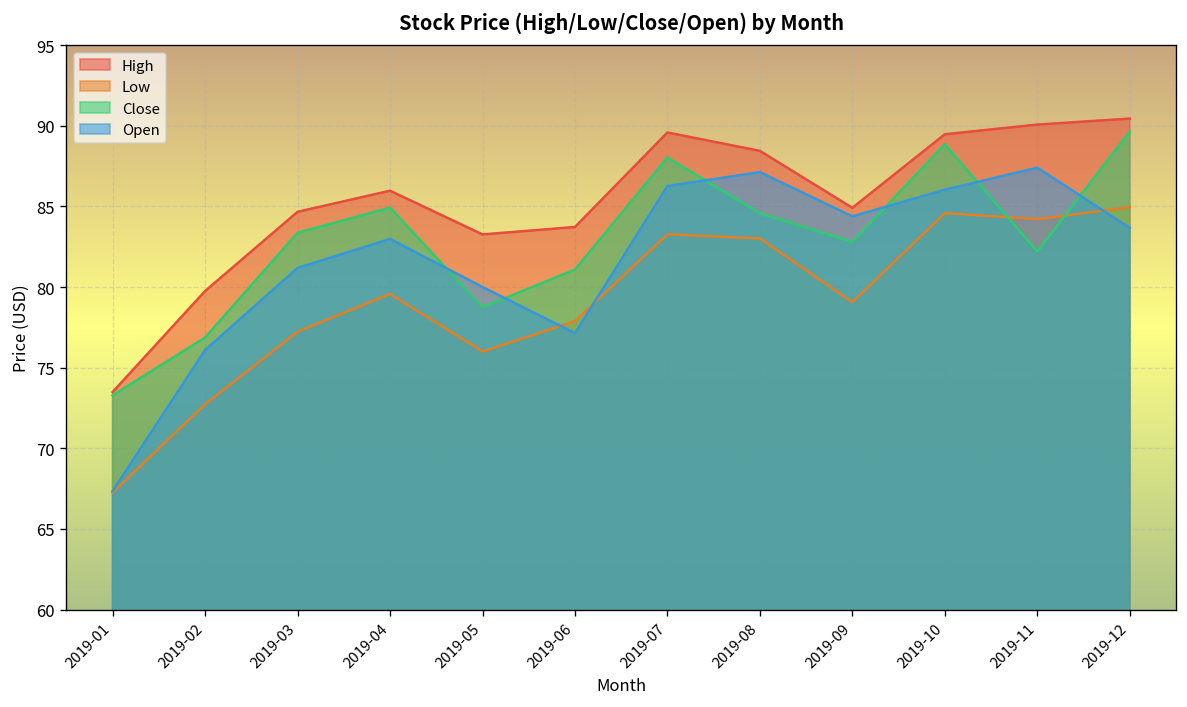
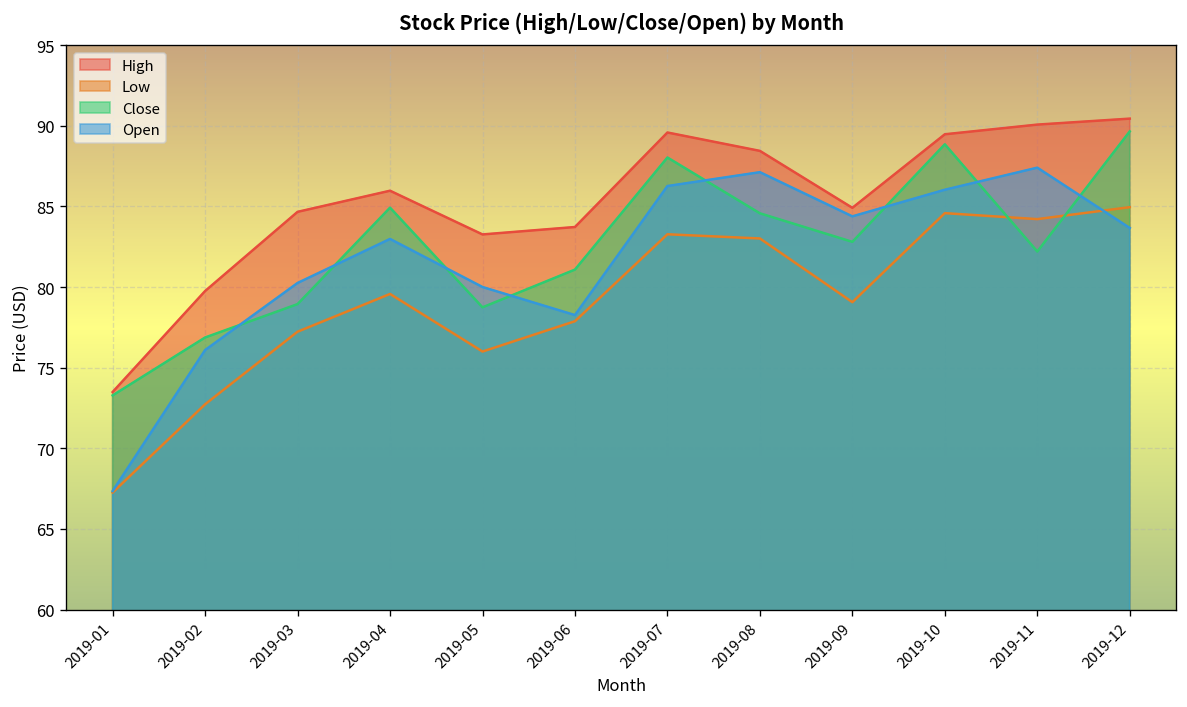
Close, 2019-03: 83.4 -> 78.9
Open, 2019-03: 81.2 -> 80.3
Open, 2019-06: 77.1 -> 78.3
